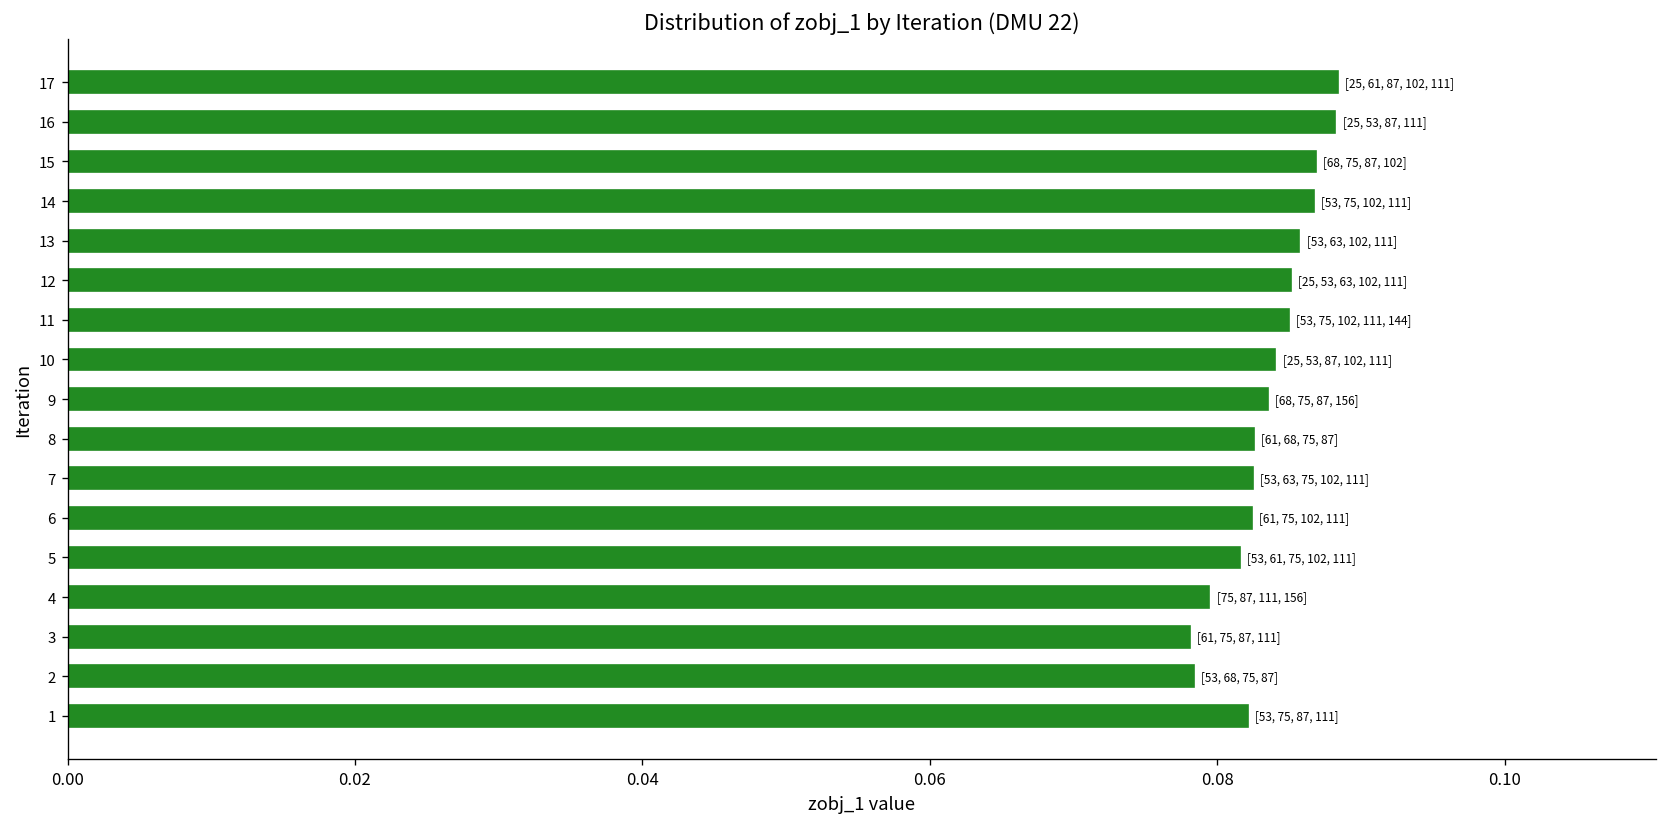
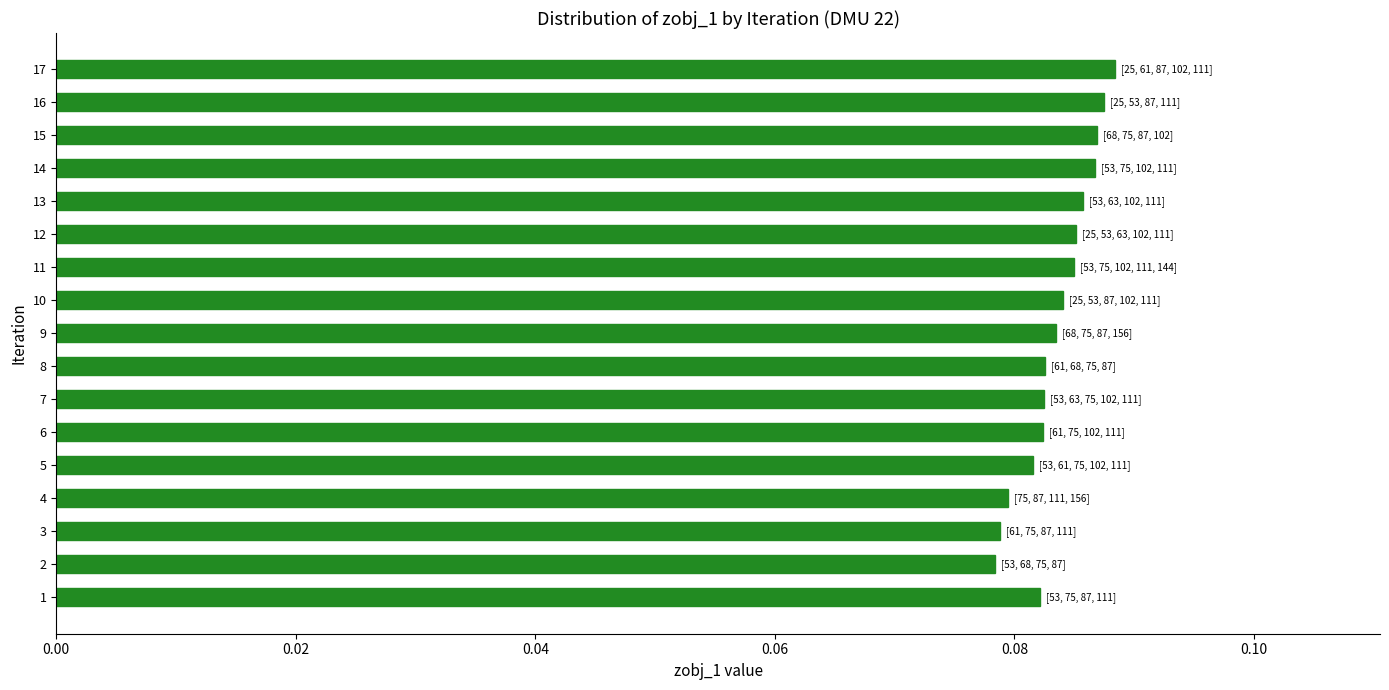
16: 0.0882 -> 0.0875
3: 0.0781 -> 0.0788
